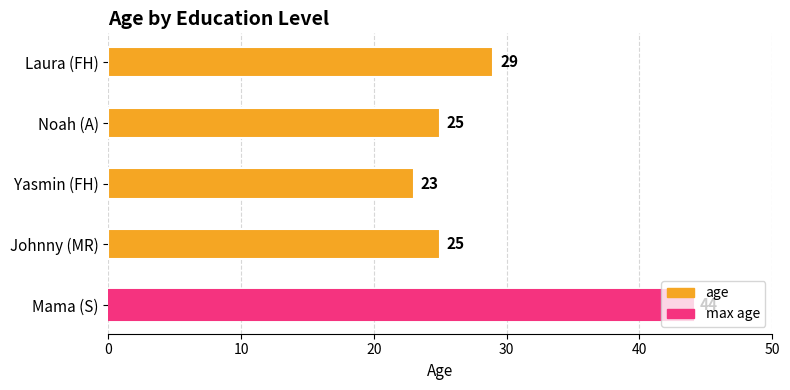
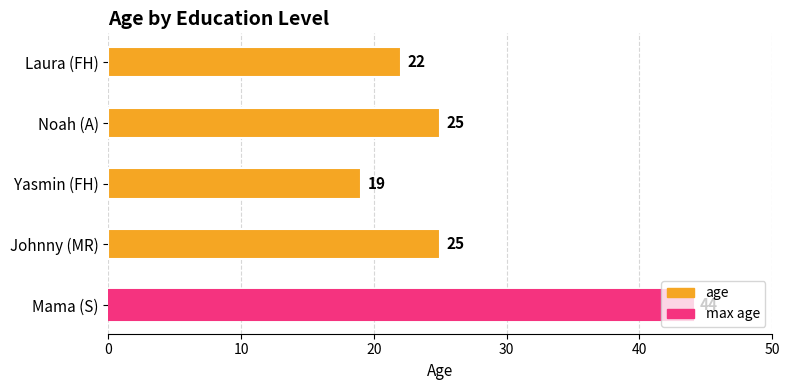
Laura (FH): 29 -> 22
Yasmin (FH): 23 -> 19
